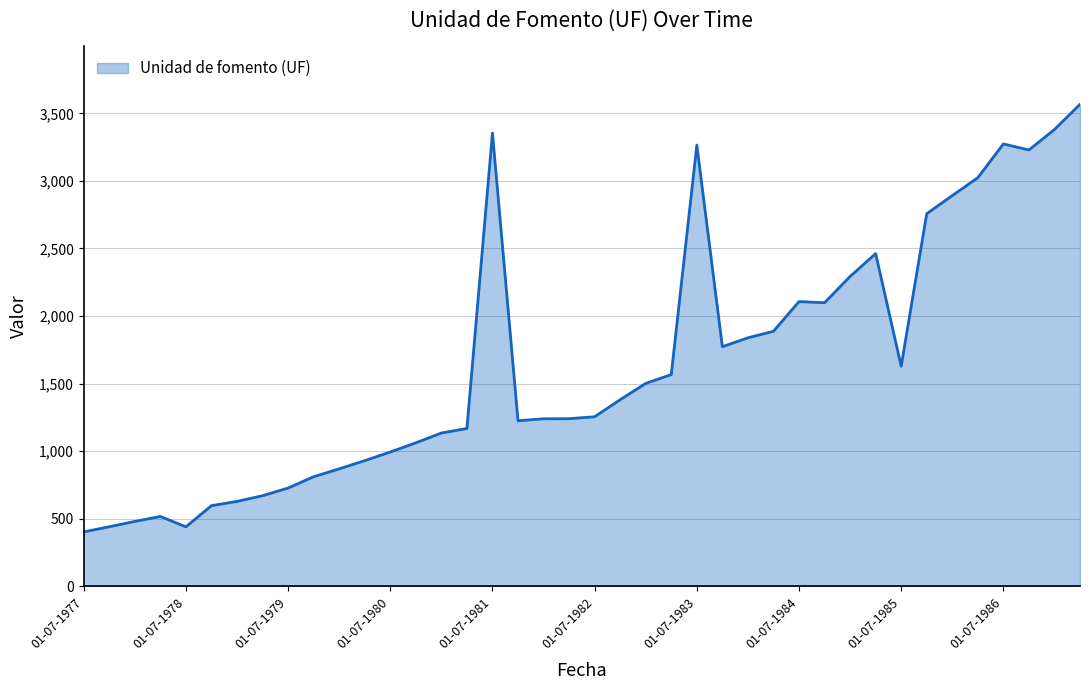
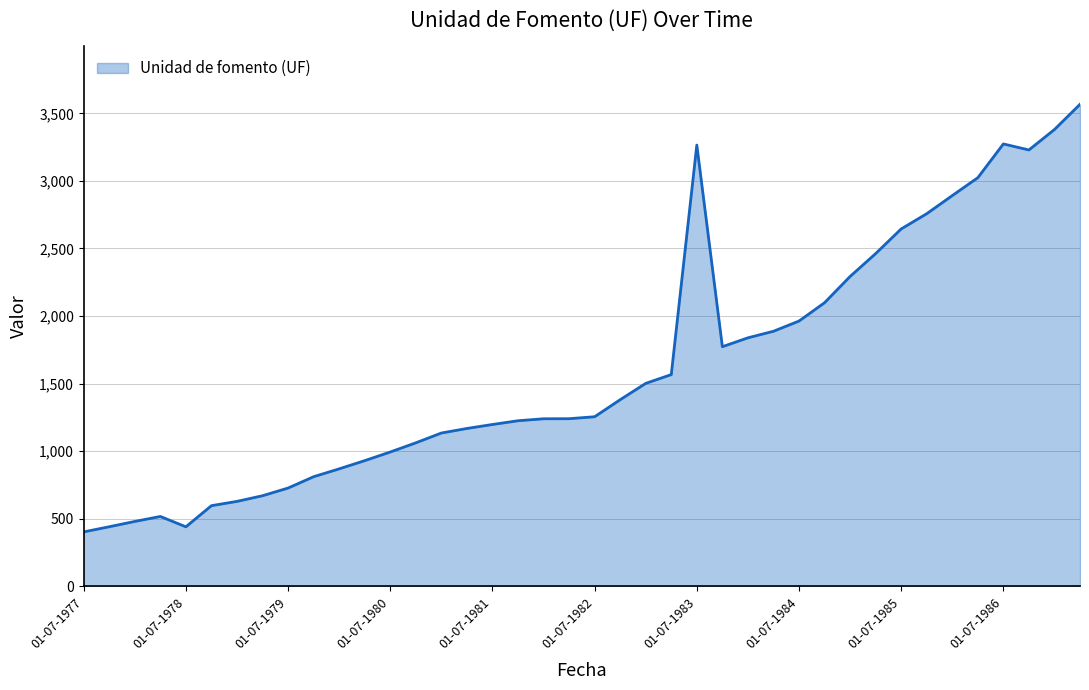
01-07-1981: 3,350 -> 1,200
01-07-1984: 2,110 -> 1,960
01-07-1985: 1,630 -> 2,640
